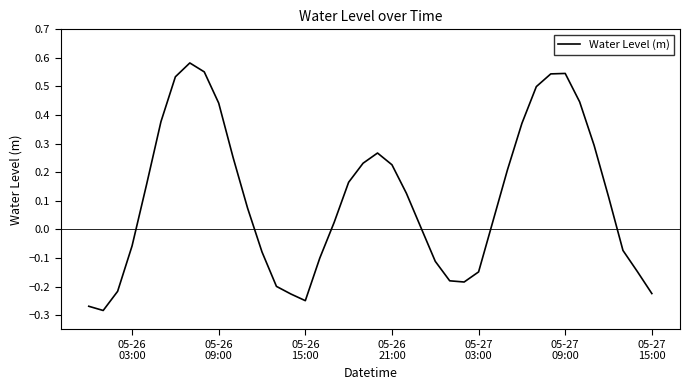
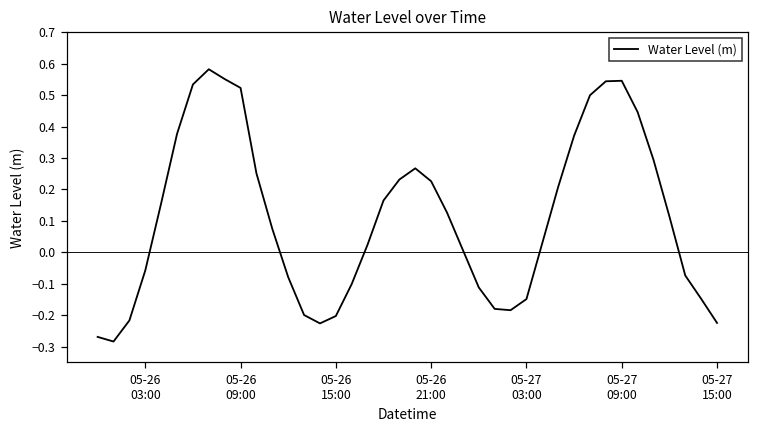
05-26 09:00: 0.44 -> 0.52
05-26 15:00: -0.25 -> -0.20
